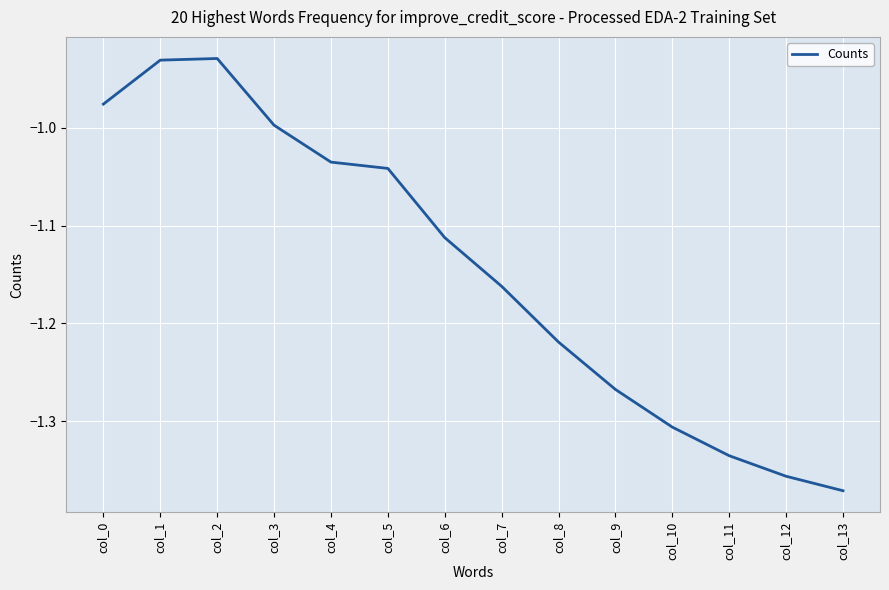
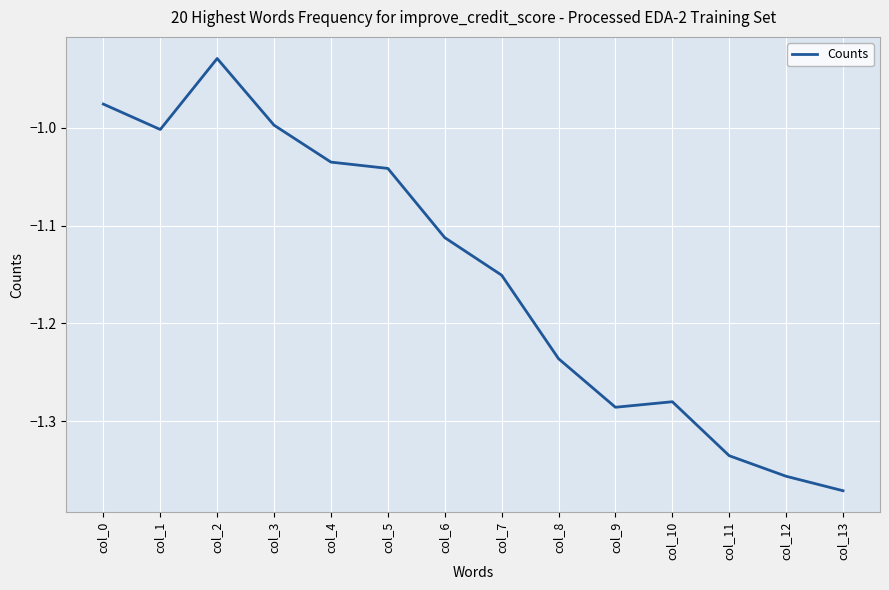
col_1: -0.93 -> -1.00
col_7: -1.16 -> -1.15
col_8: -1.22 -> -1.24
col_9: -1.27 -> -1.29
col_10: -1.31 -> -1.28
